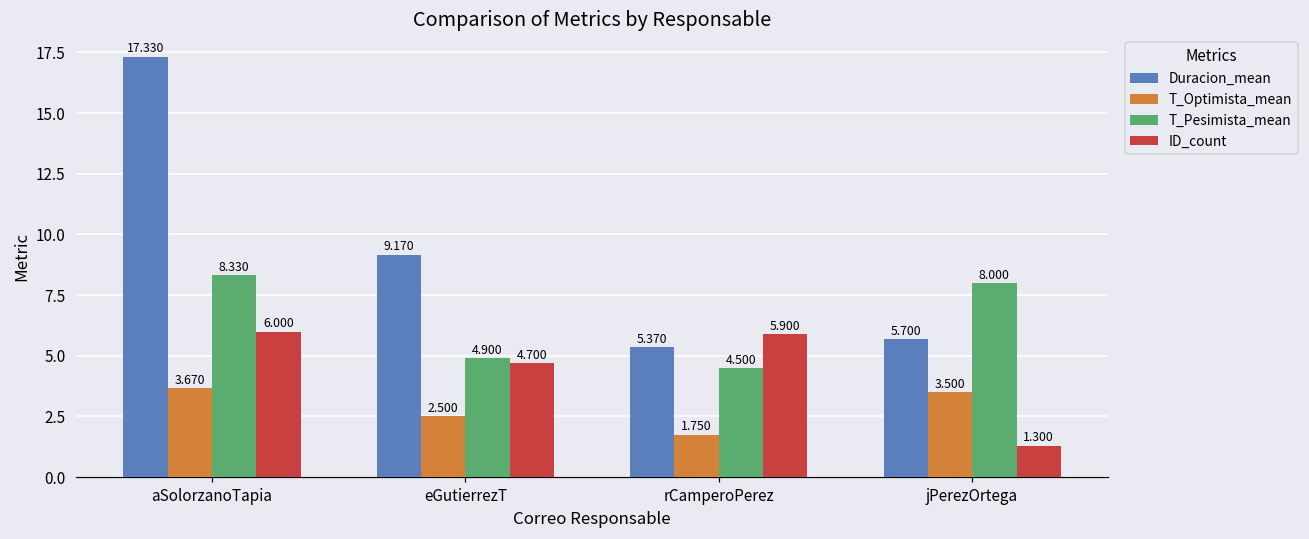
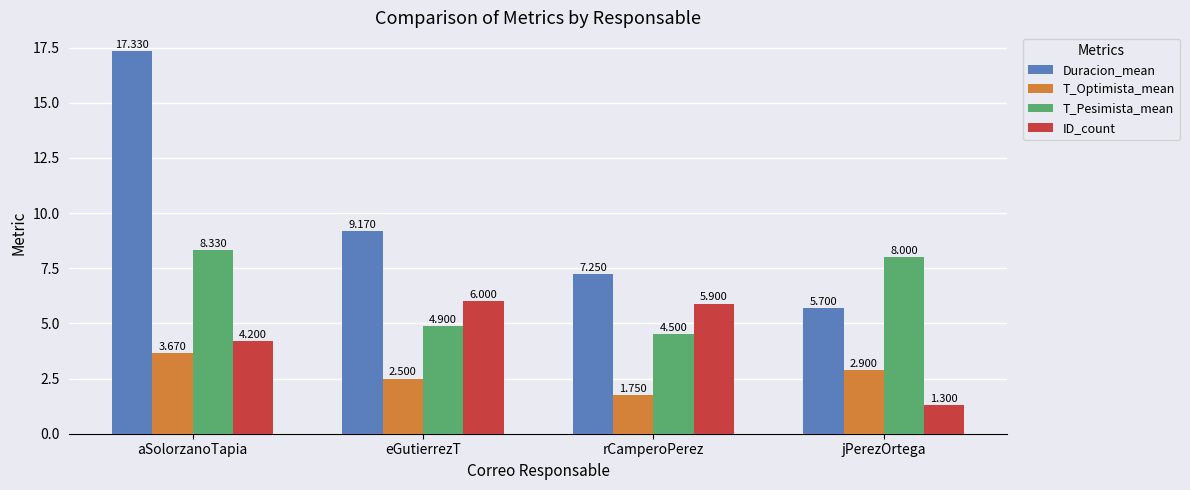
ID_count, aSolorzanoTapia: 6.000 -> 4.200
ID_count, eGutierrezT: 4.700 -> 6.000
Duracion_mean, rCamperoPerez: 5.370 -> 7.250
T_Optimista_mean, jPerezOrtega: 3.500 -> 2.900
